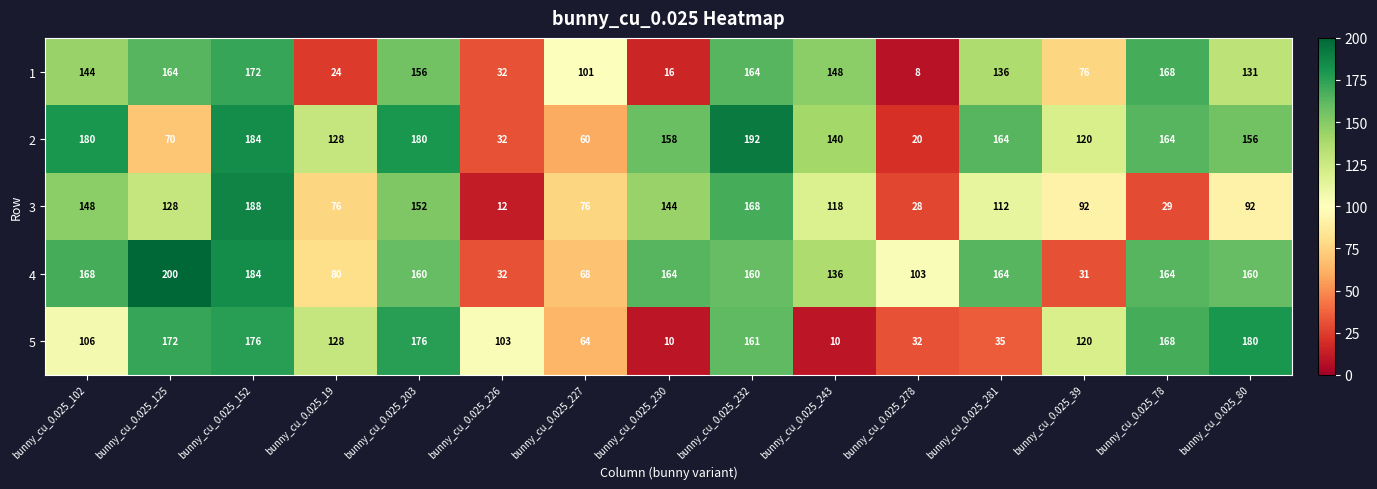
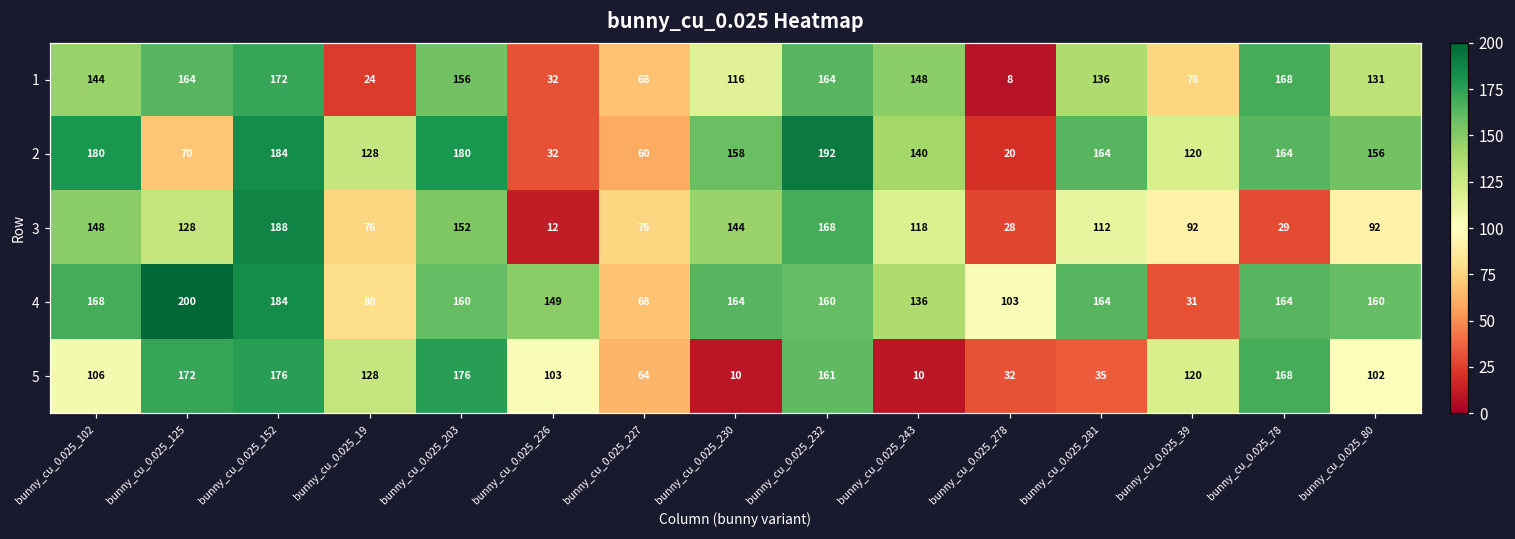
1, bunny_cu_0.025_227: 101 -> 68
1, bunny_cu_0.025_230: 16 -> 116
4, bunny_cu_0.025_226: 32 -> 149
5, bunny_cu_0.025_80: 180 -> 102
